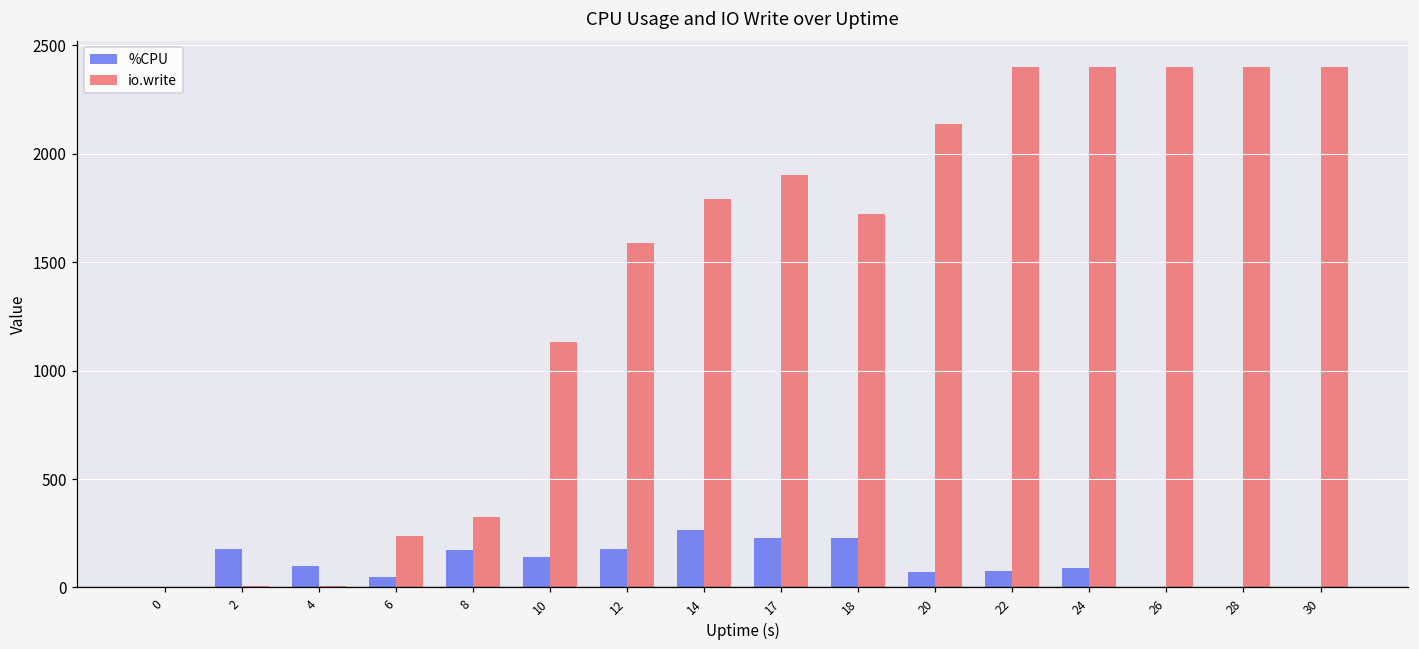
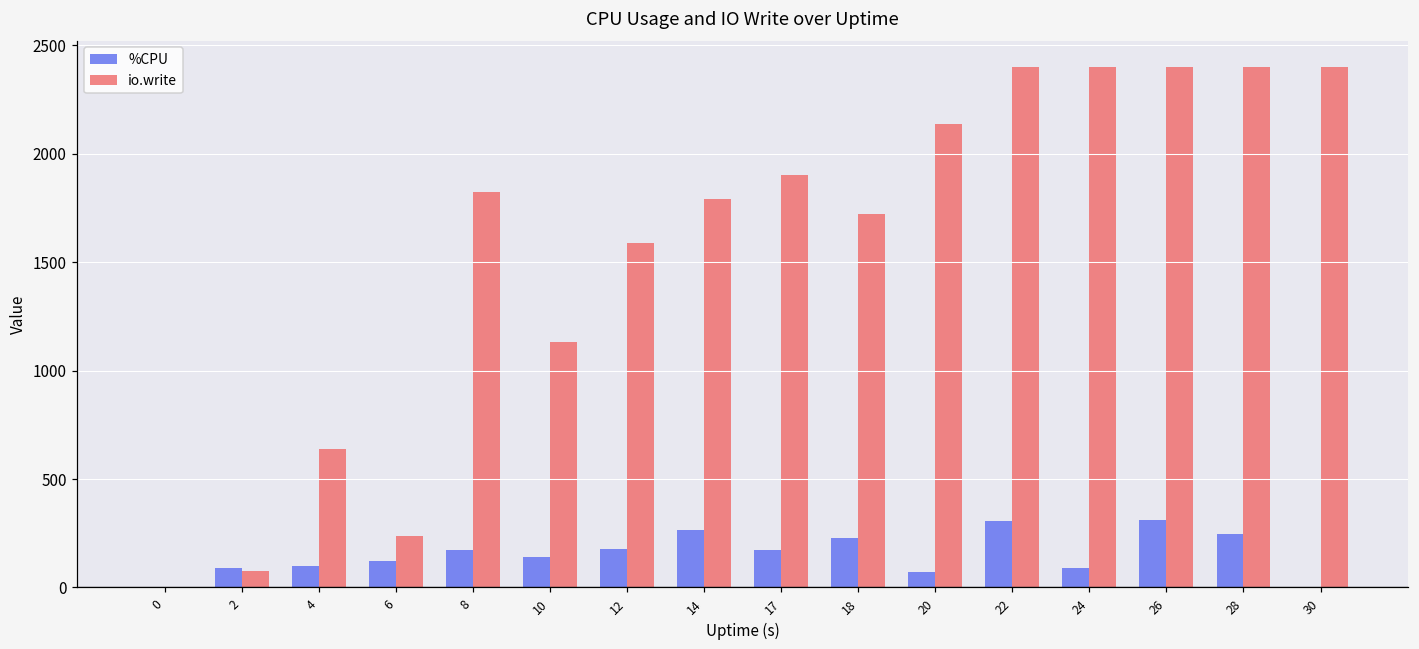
%CPU, 2: 180 -> 90
io.write, 2: 10 -> 80
io.write, 4: 10 -> 640
%CPU, 6: 50 -> 120
io.write, 8: 320 -> 1820
%CPU, 17: 230 -> 170
%CPU, 22: 80 -> 310
%CPU, 26: 0 -> 310
%CPU, 28: 0 -> 240
